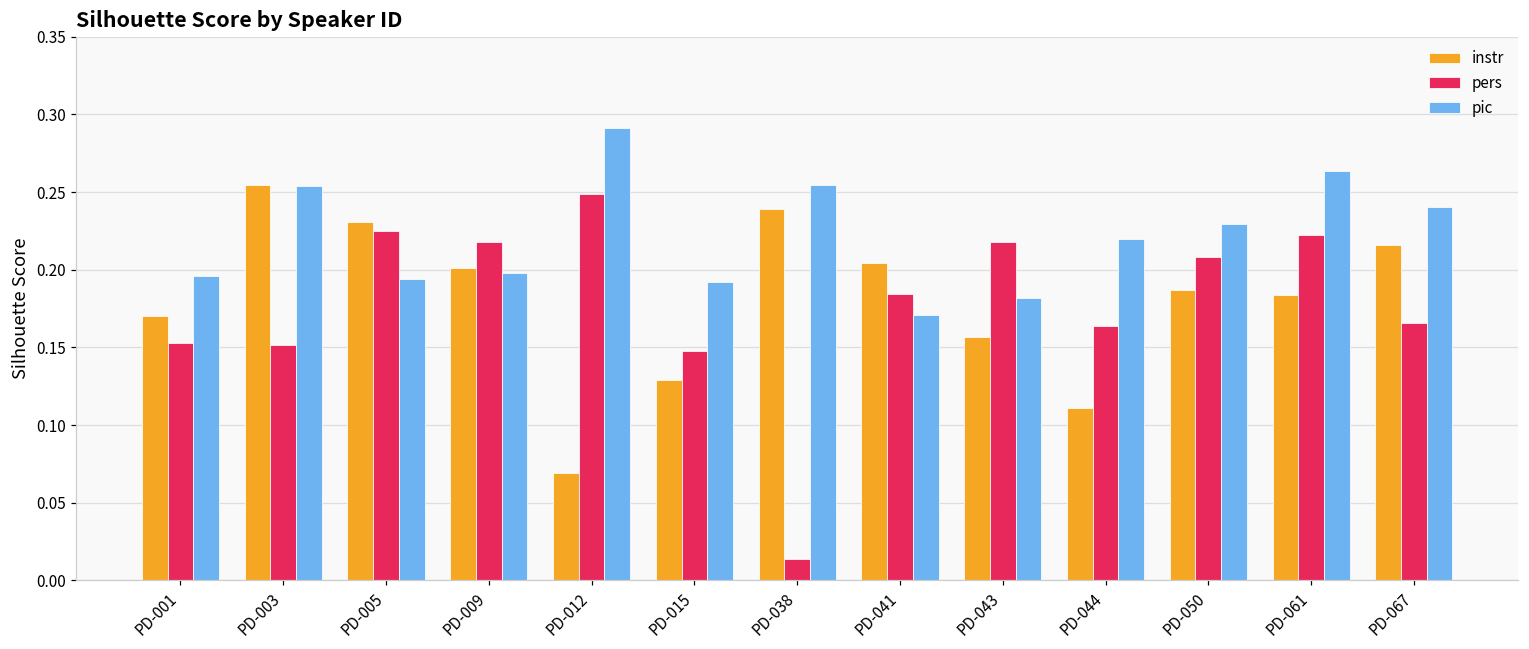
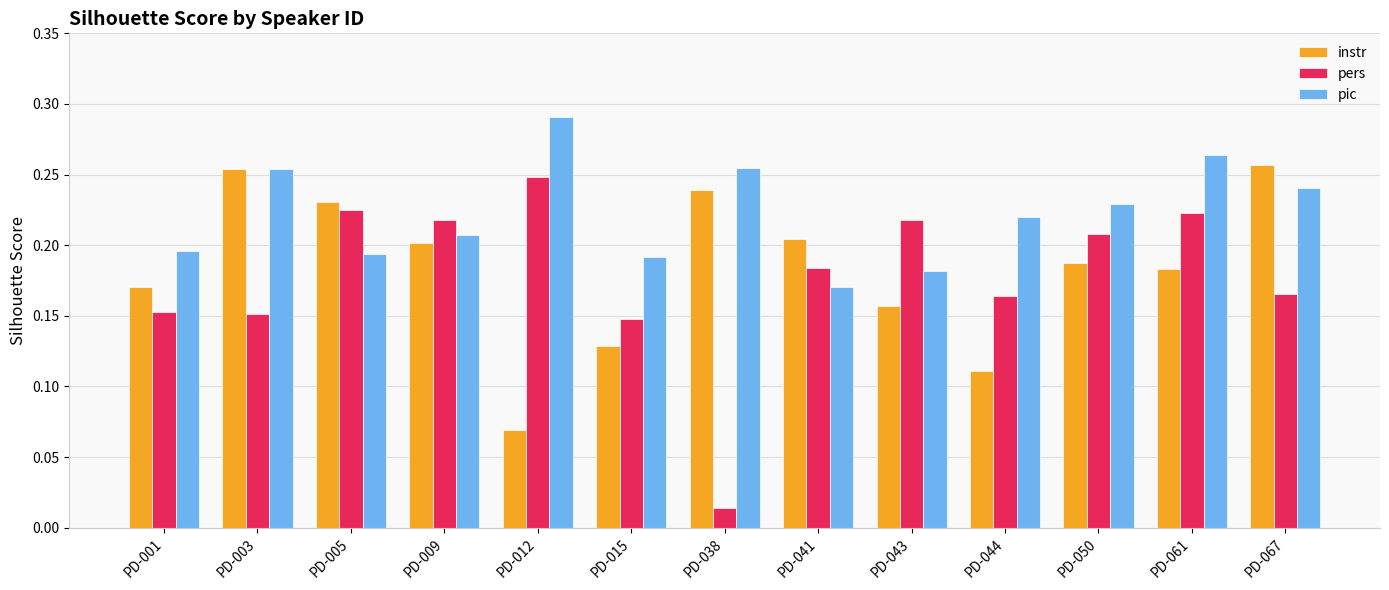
pic, PD-009: 0.198 -> 0.207
instr, PD-067: 0.216 -> 0.256
